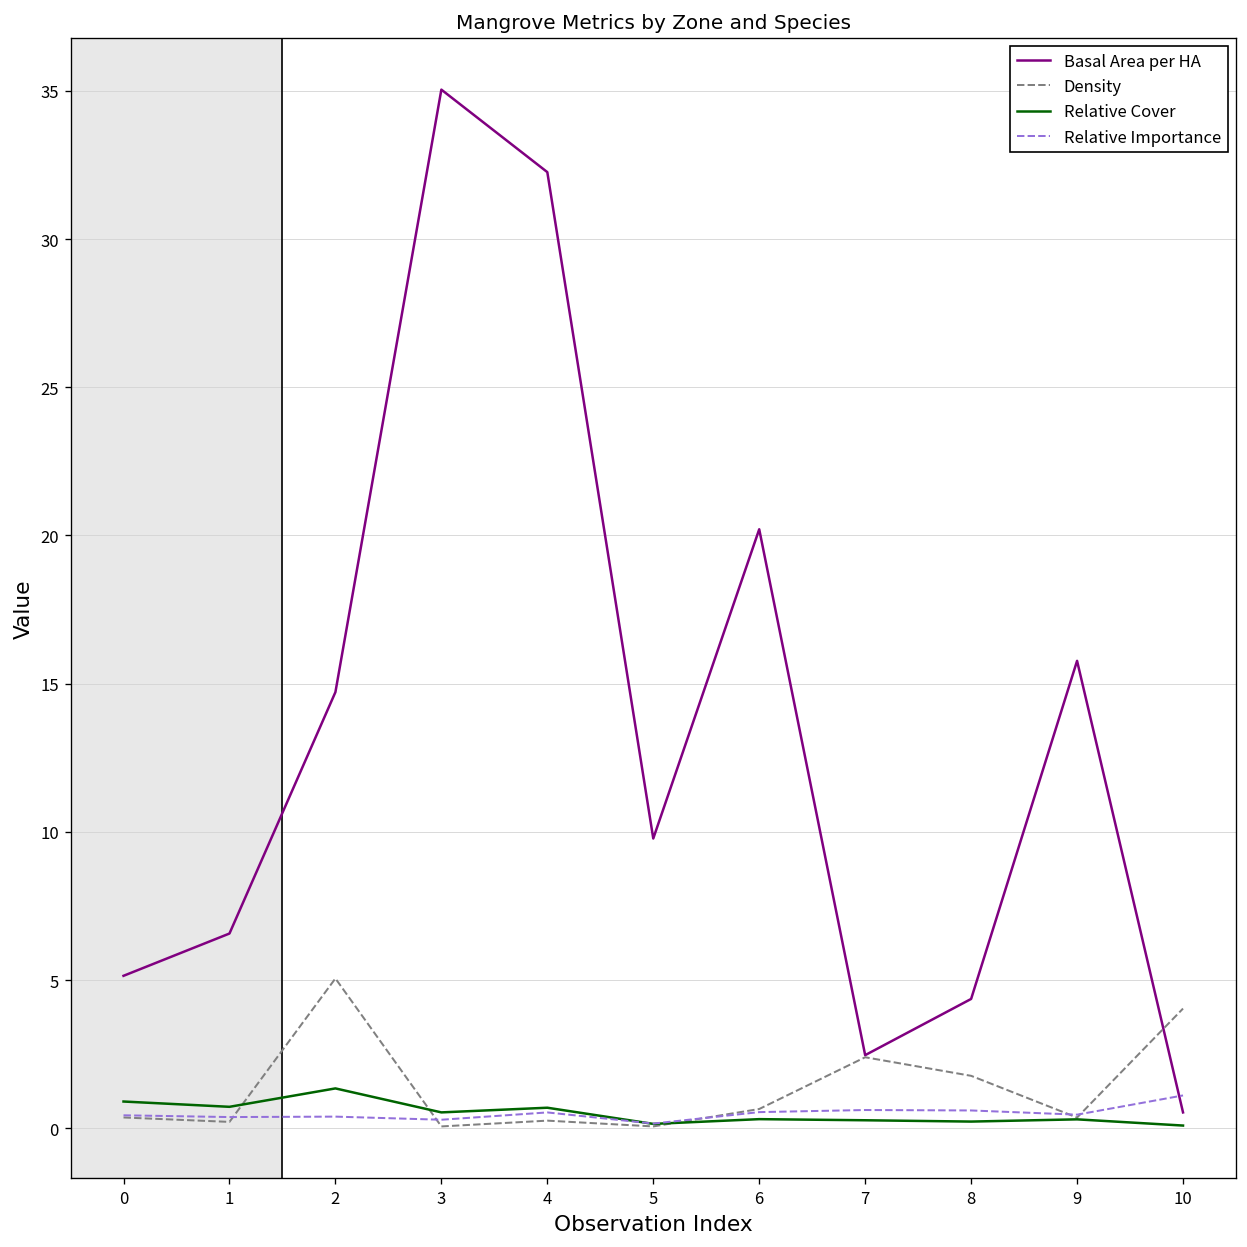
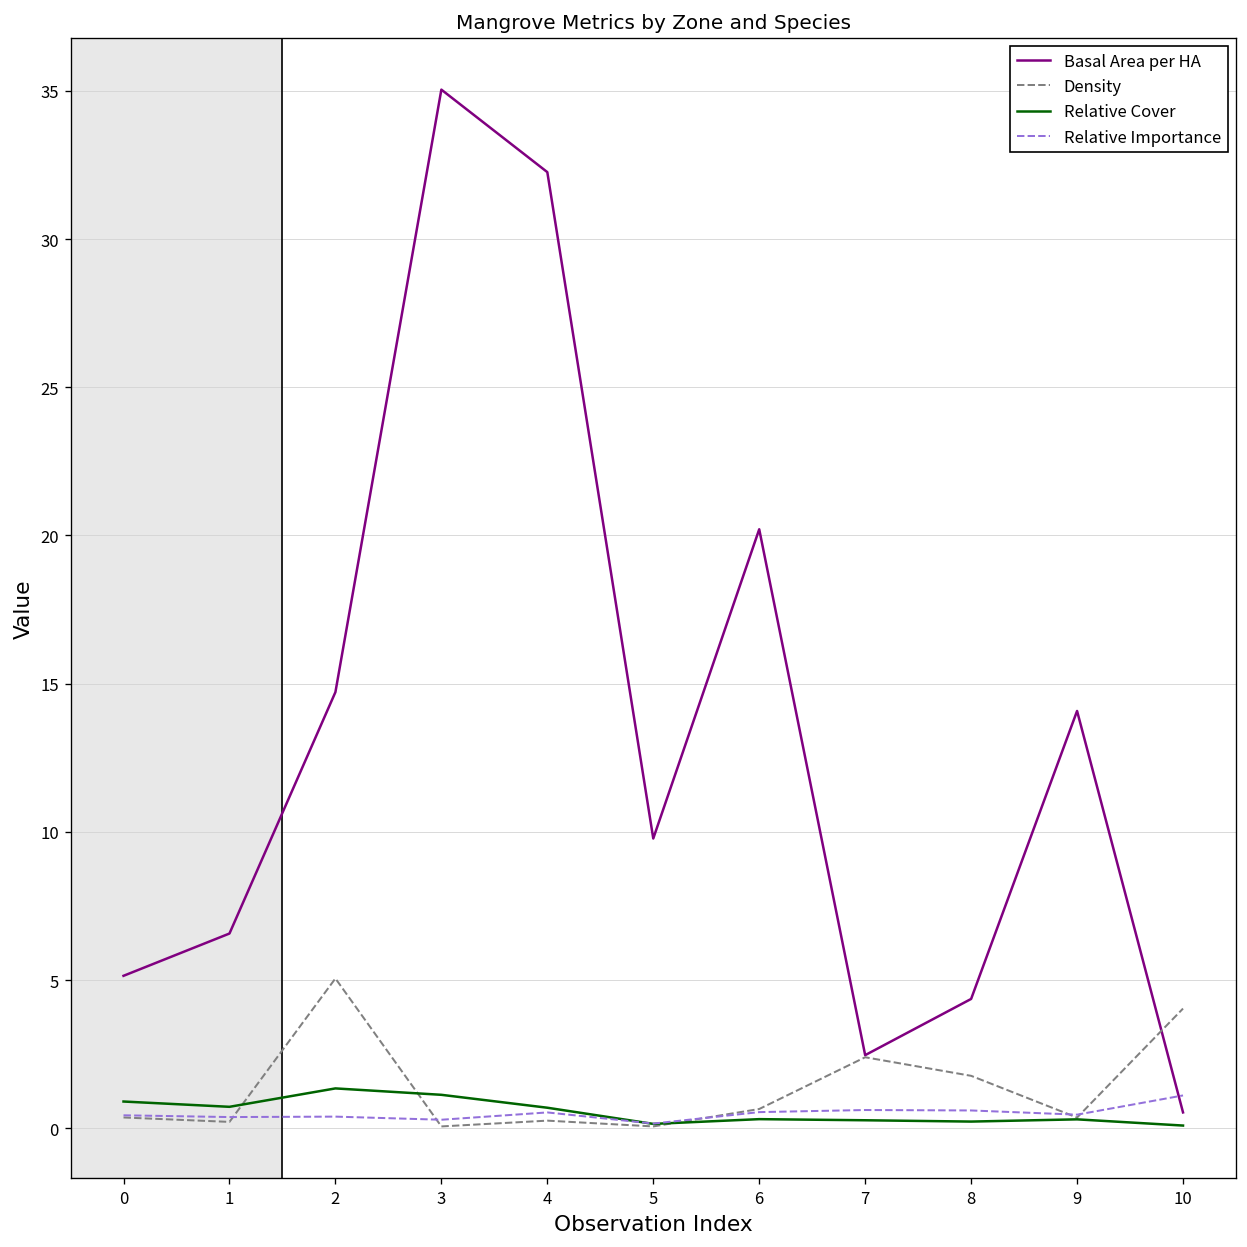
Relative Cover, 3: 0.5 -> 1.1
Basal Area per HA, 9: 15.8 -> 14.1
